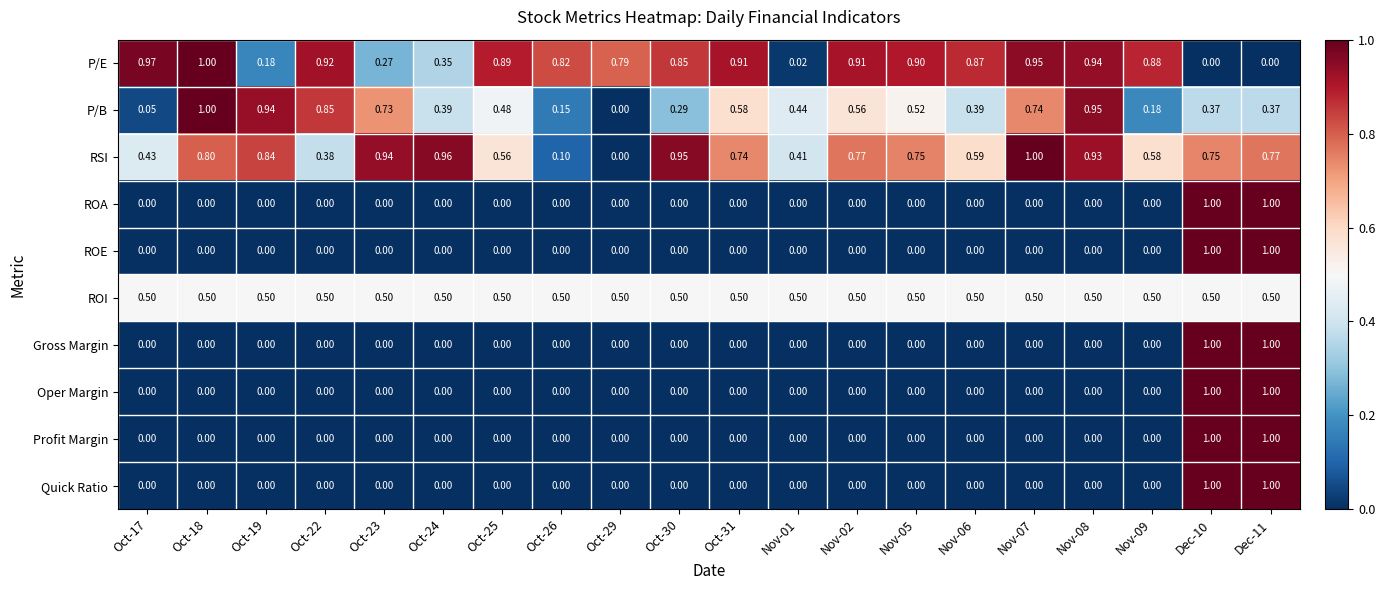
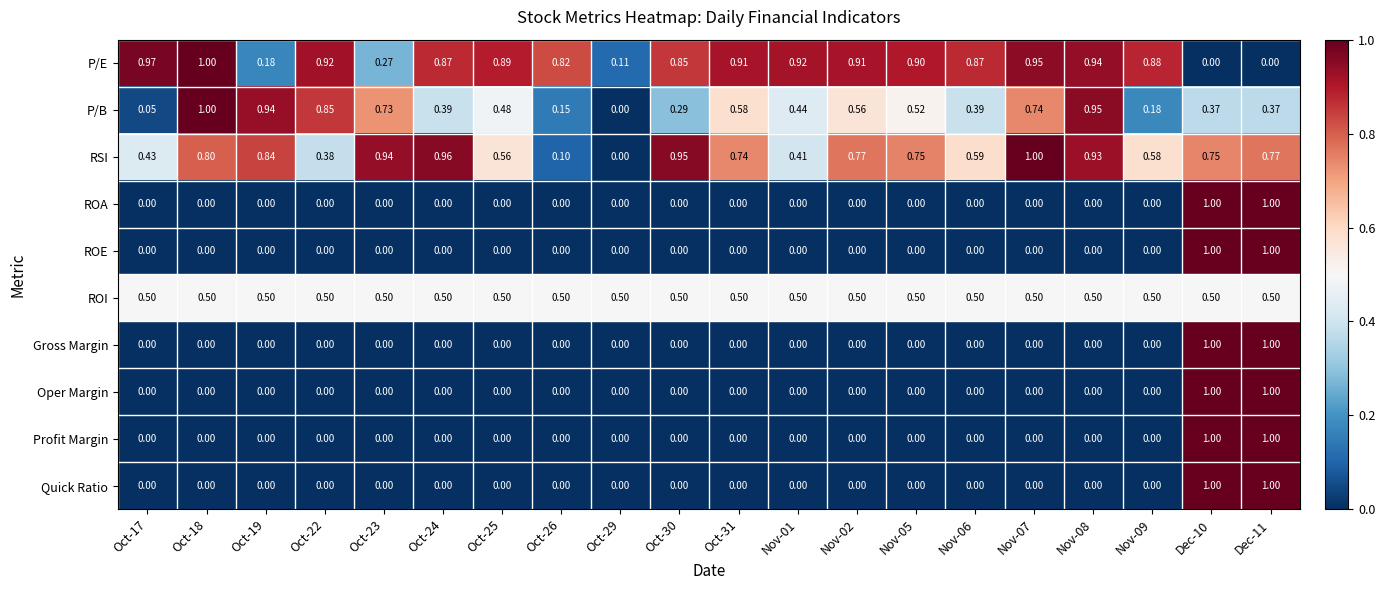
P/E, Oct-24: 0.35 -> 0.87
P/E, Oct-29: 0.79 -> 0.11
P/E, Nov-01: 0.02 -> 0.92
